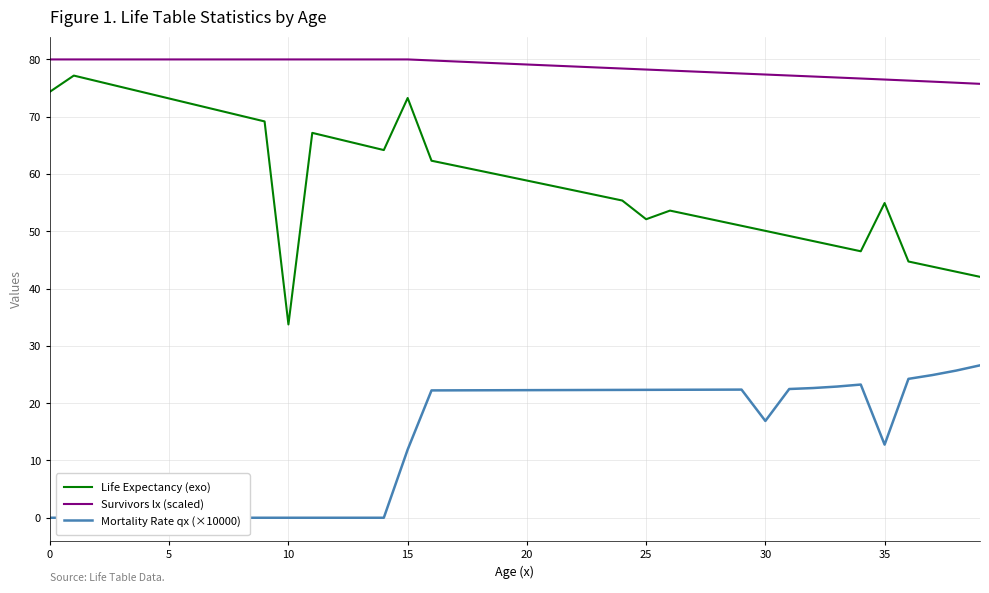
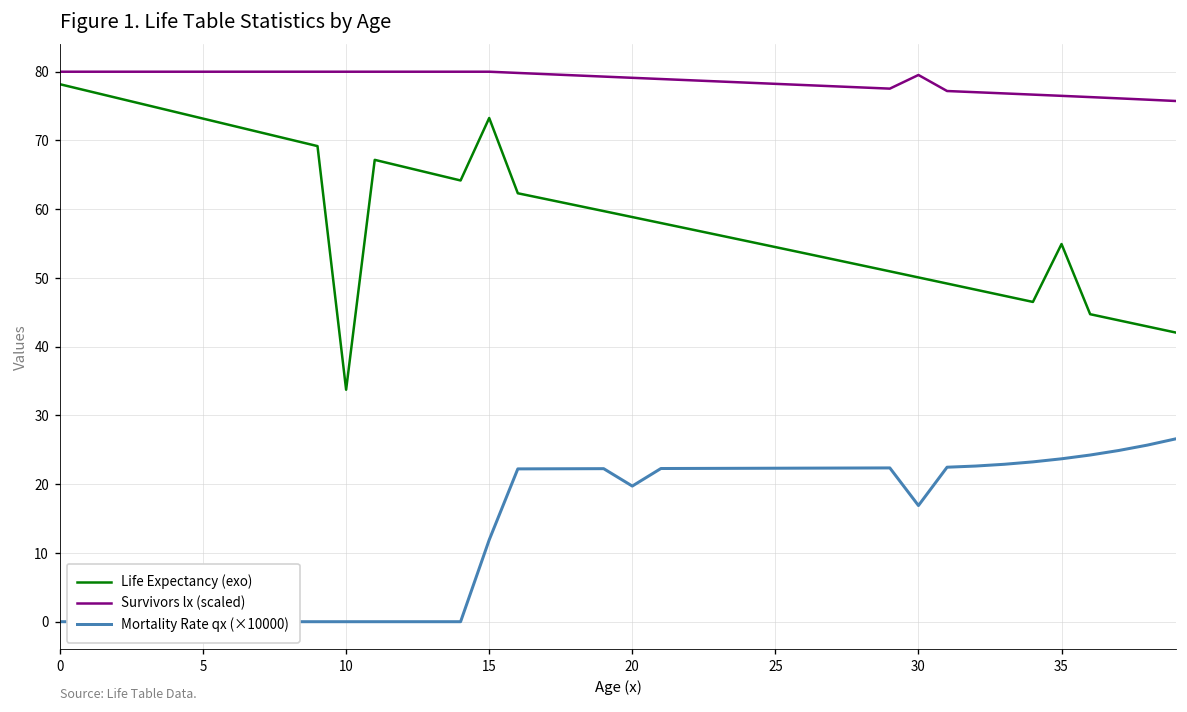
Life Expectancy (exo), 0: 74 -> 78
Mortality Rate qx (×10000), 20: 22 -> 20
Life Expectancy (exo), 25: 52 -> 54
Survivors lx (scaled), 30: 77 -> 80
Mortality Rate qx (×10000), 35: 13 -> 24
